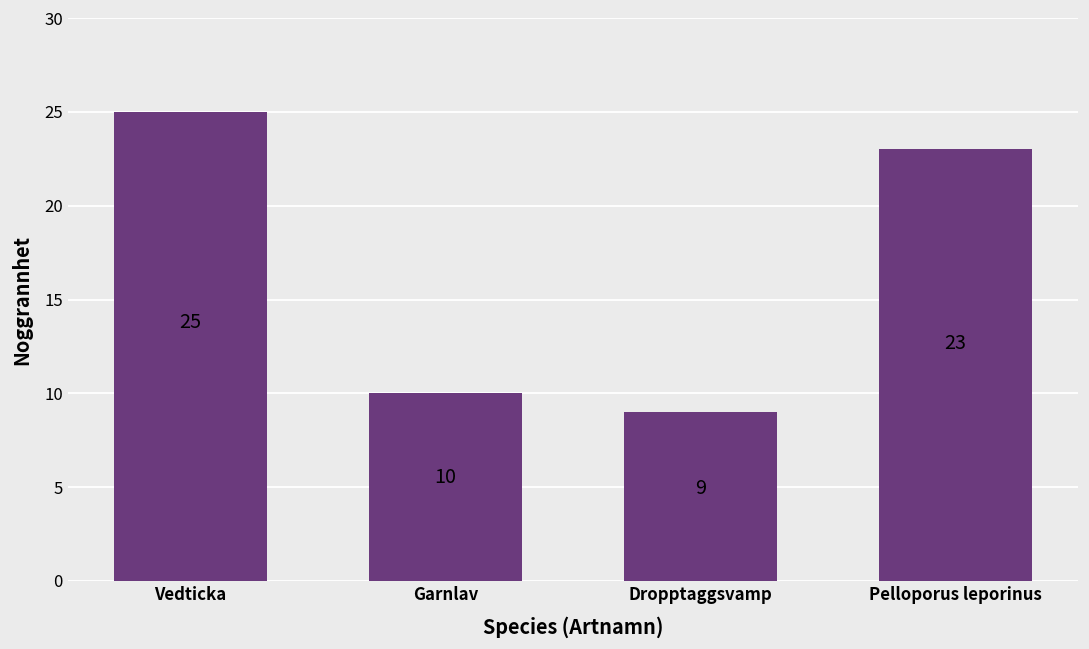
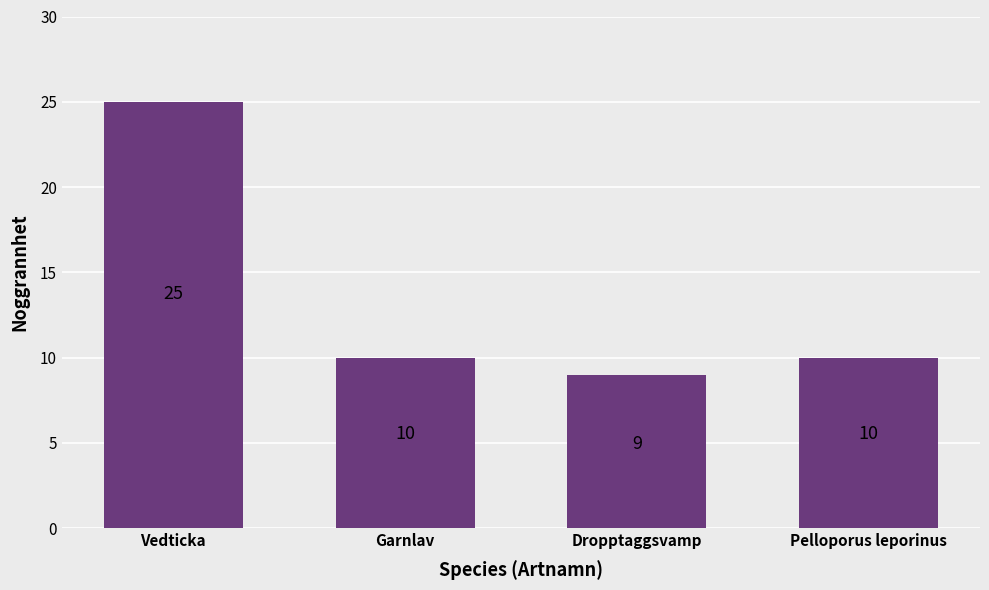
Pelloporus leporinus: 23 -> 10
